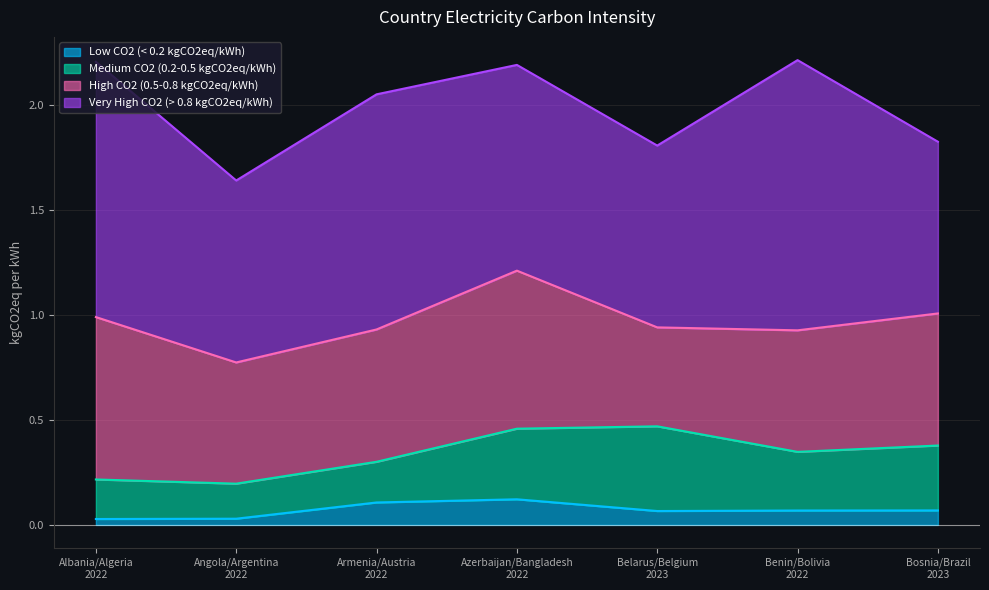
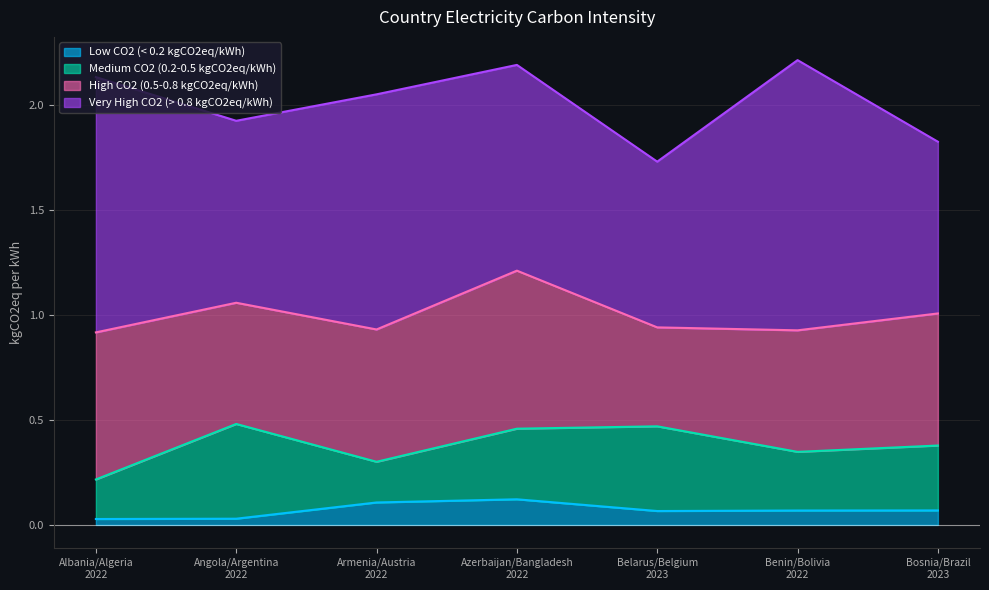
High CO2 (0.5-0.8 kgCO2eq/kWh), Albania/Algeria 2022: 0.77 -> 0.70
Medium CO2 (0.2-0.5 kgCO2eq/kWh), Angola/Argentina 2022: 0.17 -> 0.45
Very High CO2 (> 0.8 kgCO2eq/kWh), Belarus/Belgium 2023: 0.87 -> 0.79
